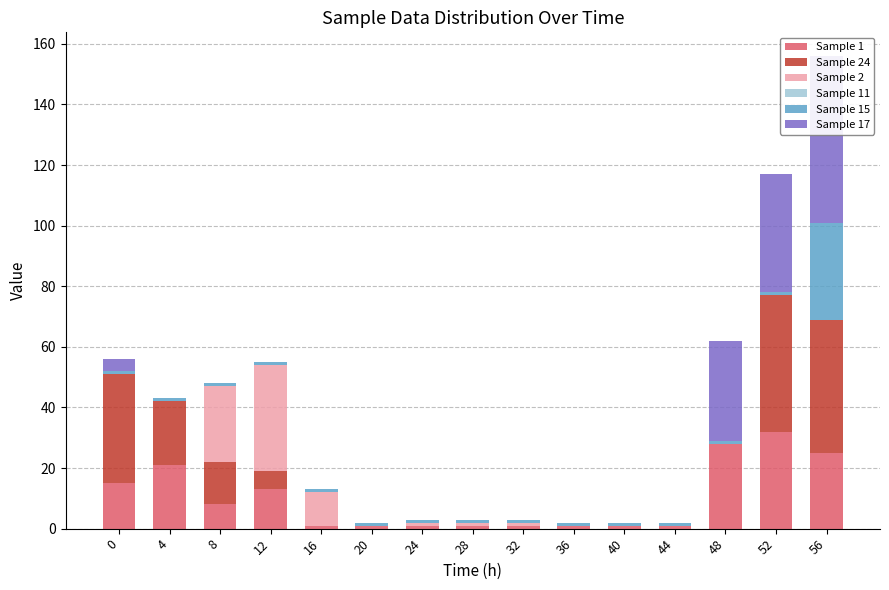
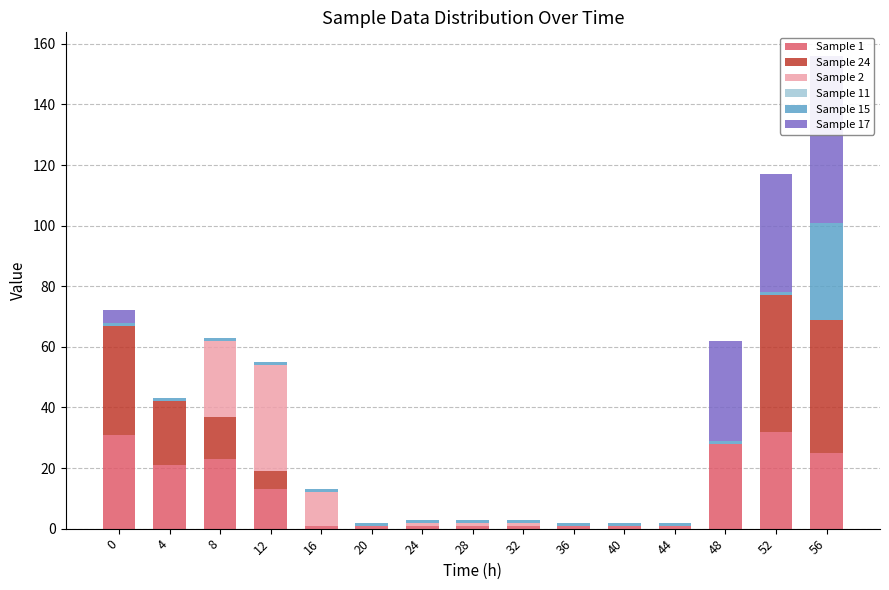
Sample 1, 0: 15 -> 31
Sample 1, 8: 8 -> 23
